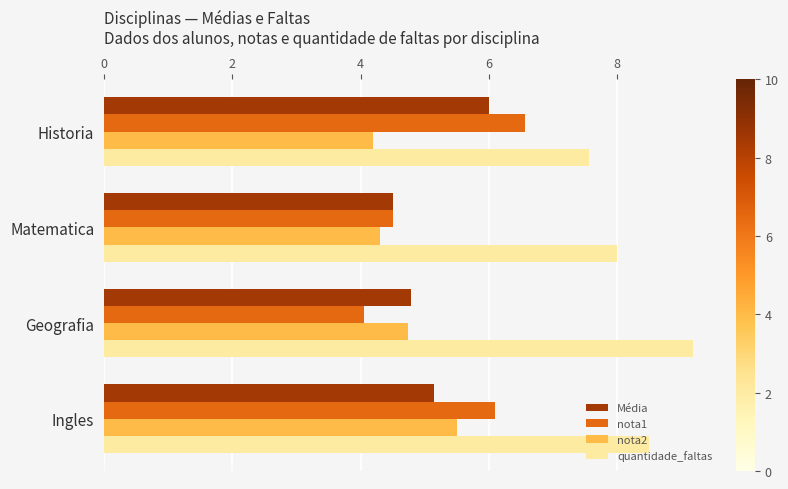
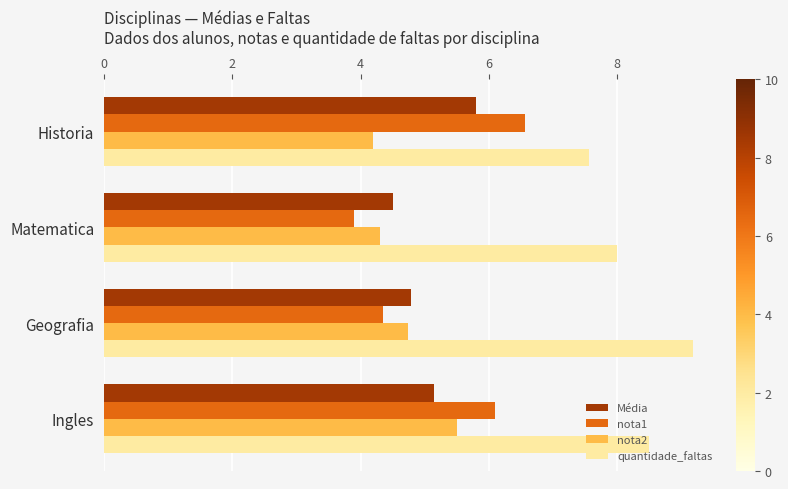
Média, Historia: 6.0 -> 5.8
nota1, Matematica: 4.5 -> 3.9
nota1, Geografia: 4.1 -> 4.4
